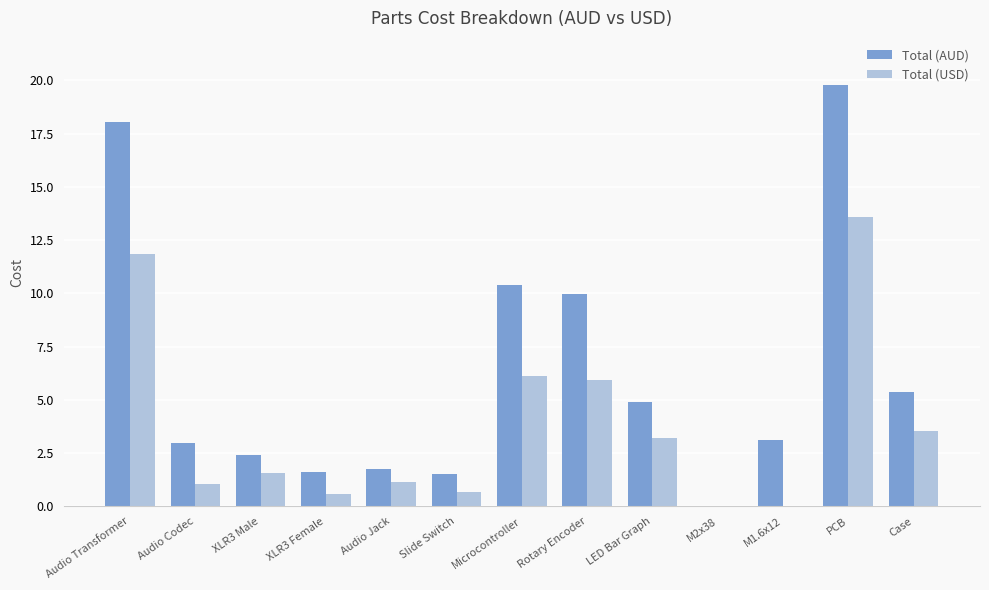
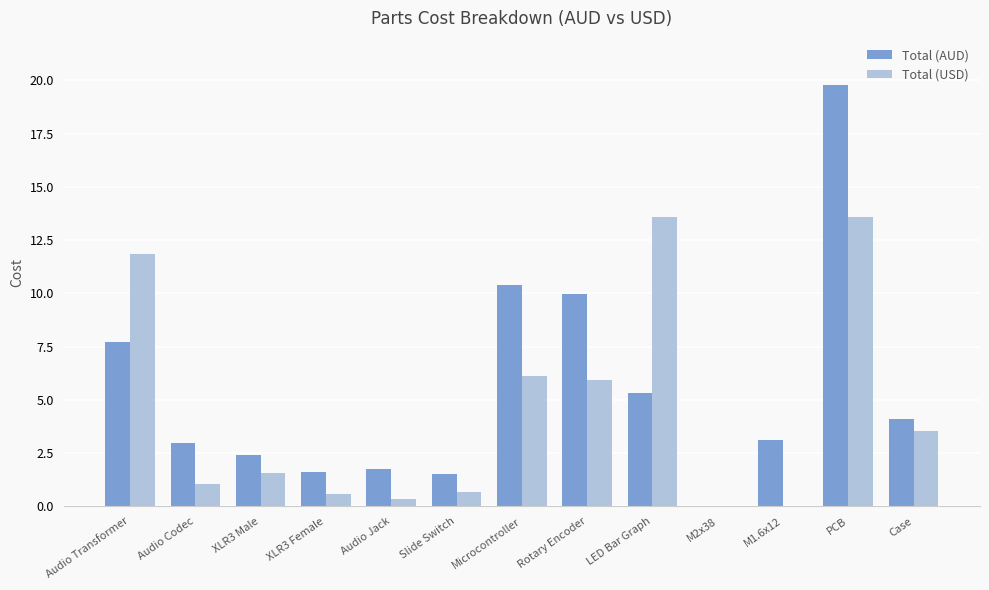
Total (AUD), Audio Transformer: 18.0 -> 7.7
Total (USD), Audio Jack: 1.1 -> 0.4
Total (AUD), LED Bar Graph: 4.9 -> 5.3
Total (USD), LED Bar Graph: 3.2 -> 13.6
Total (AUD), Case: 5.4 -> 4.1
